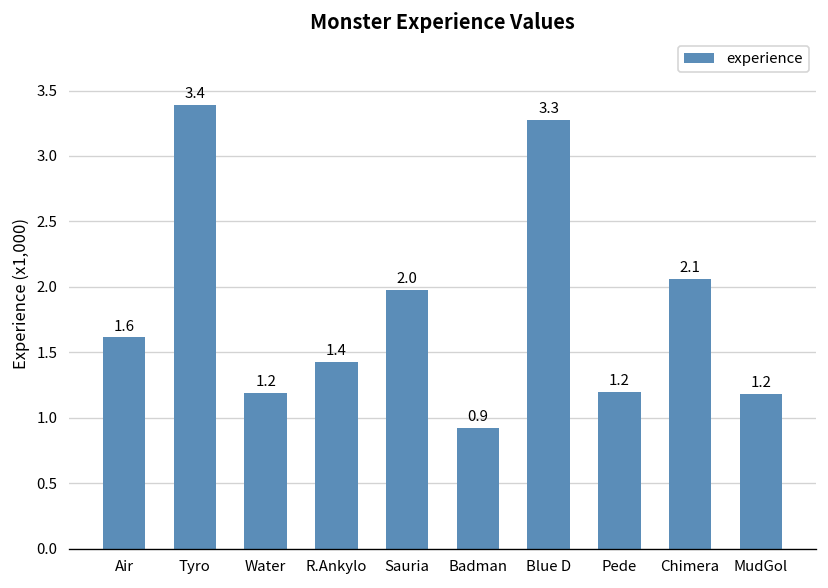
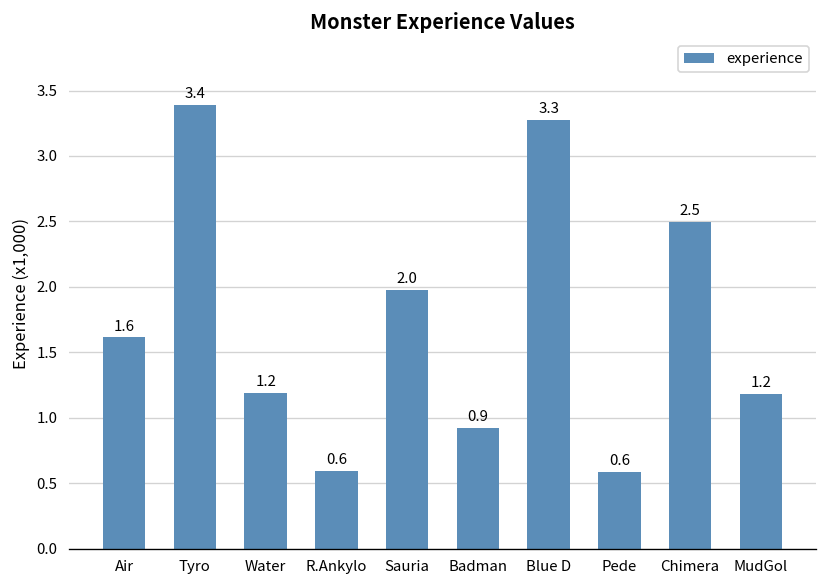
R.Ankylo: 1.4 -> 0.6
Pede: 1.2 -> 0.6
Chimera: 2.1 -> 2.5
